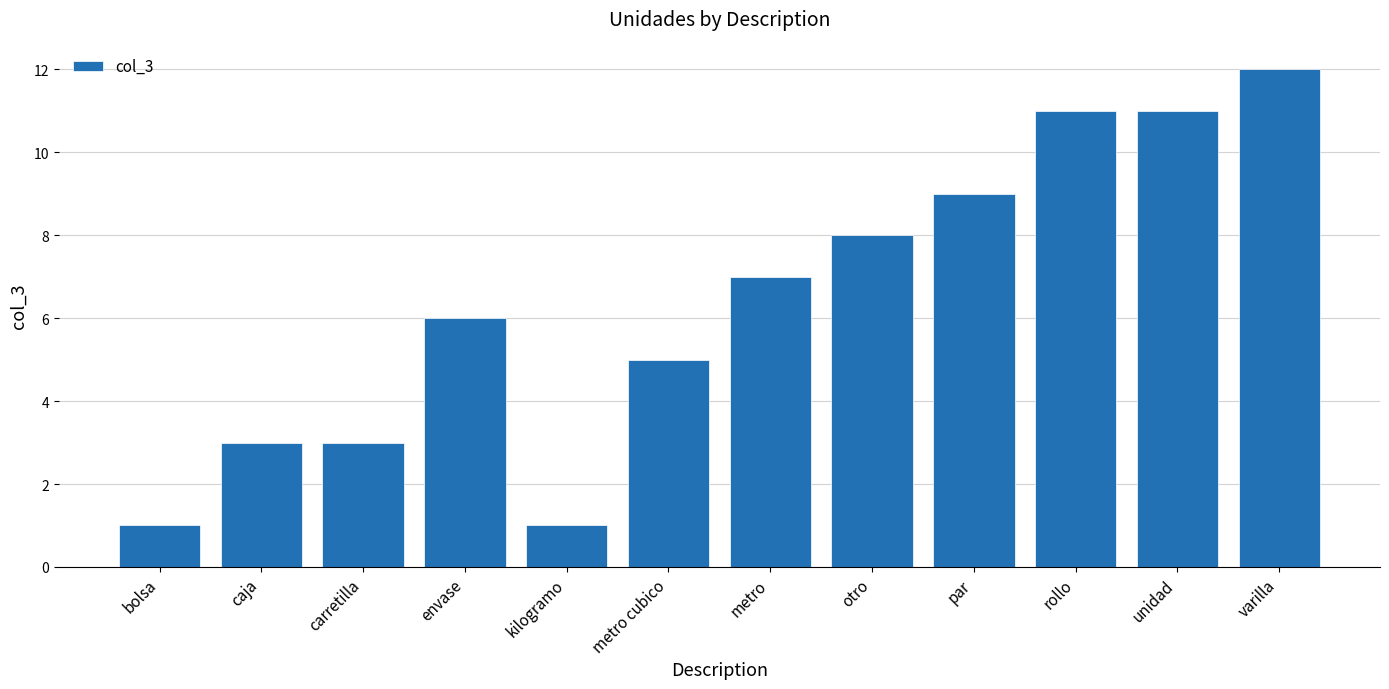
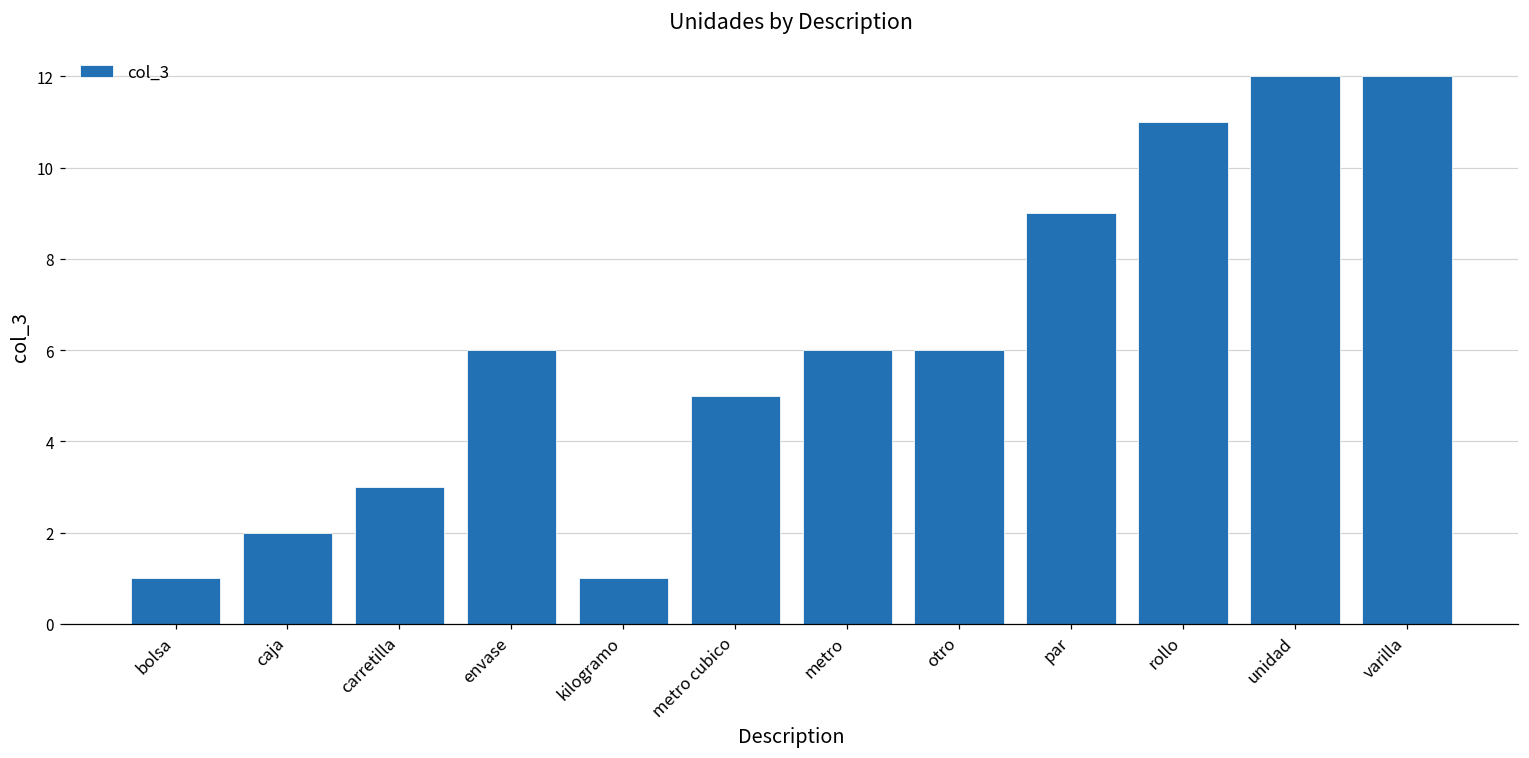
caja: 3 -> 2
metro: 7 -> 6
otro: 8 -> 6
unidad: 11 -> 12
